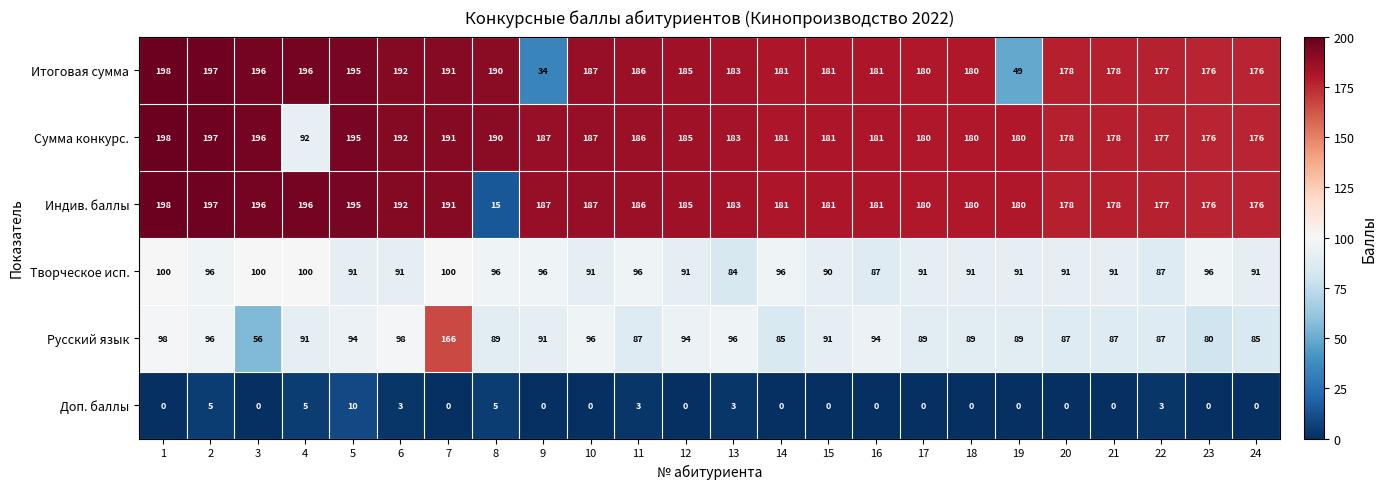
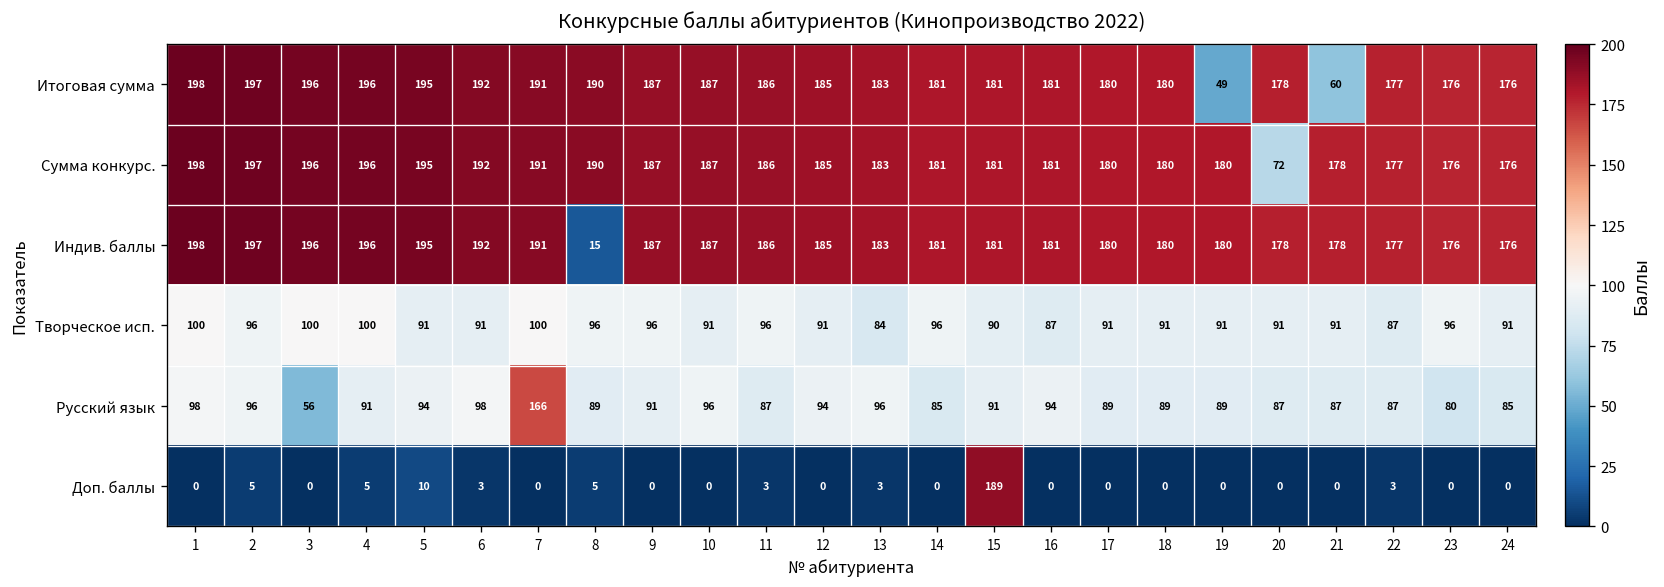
Итоговая сумма, 9: 34 -> 187
Итоговая сумма, 21: 178 -> 60
Сумма конкурс., 4: 92 -> 196
Сумма конкурс., 20: 178 -> 72
Доп. баллы, 15: 0 -> 189
